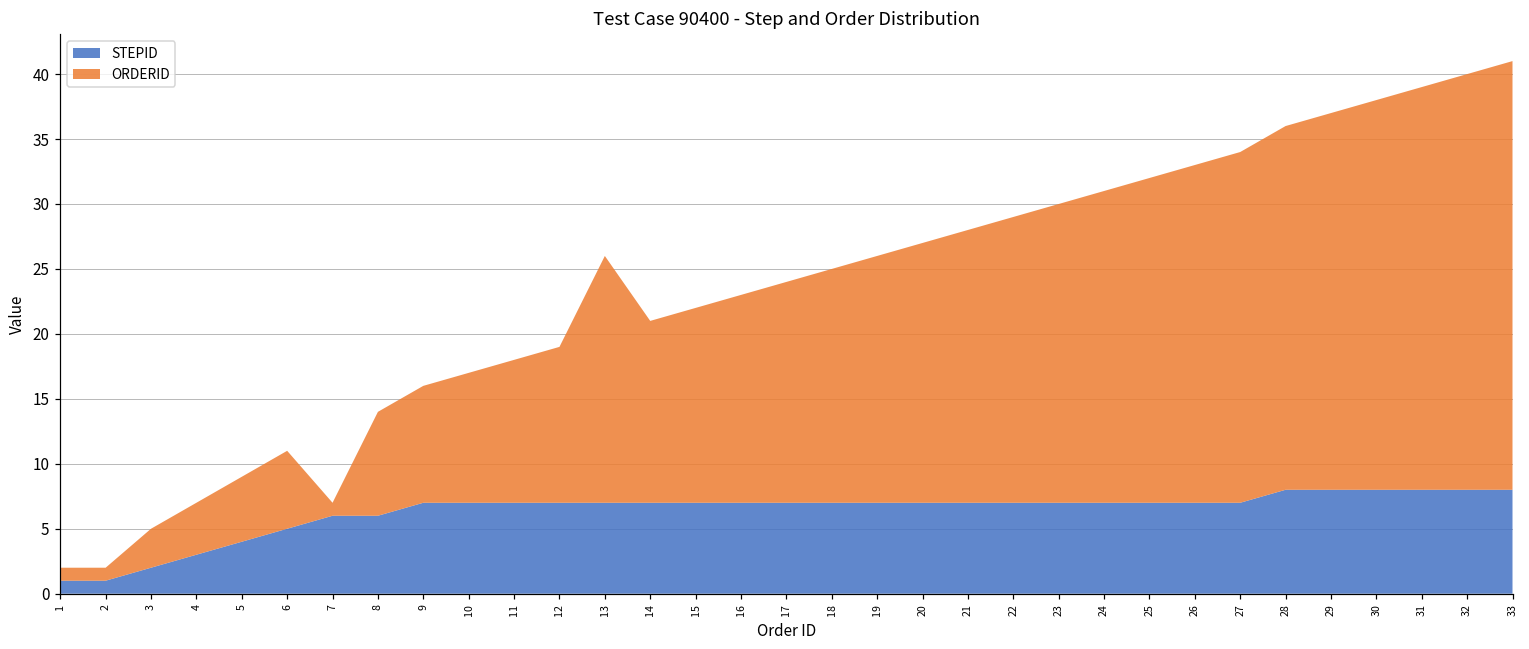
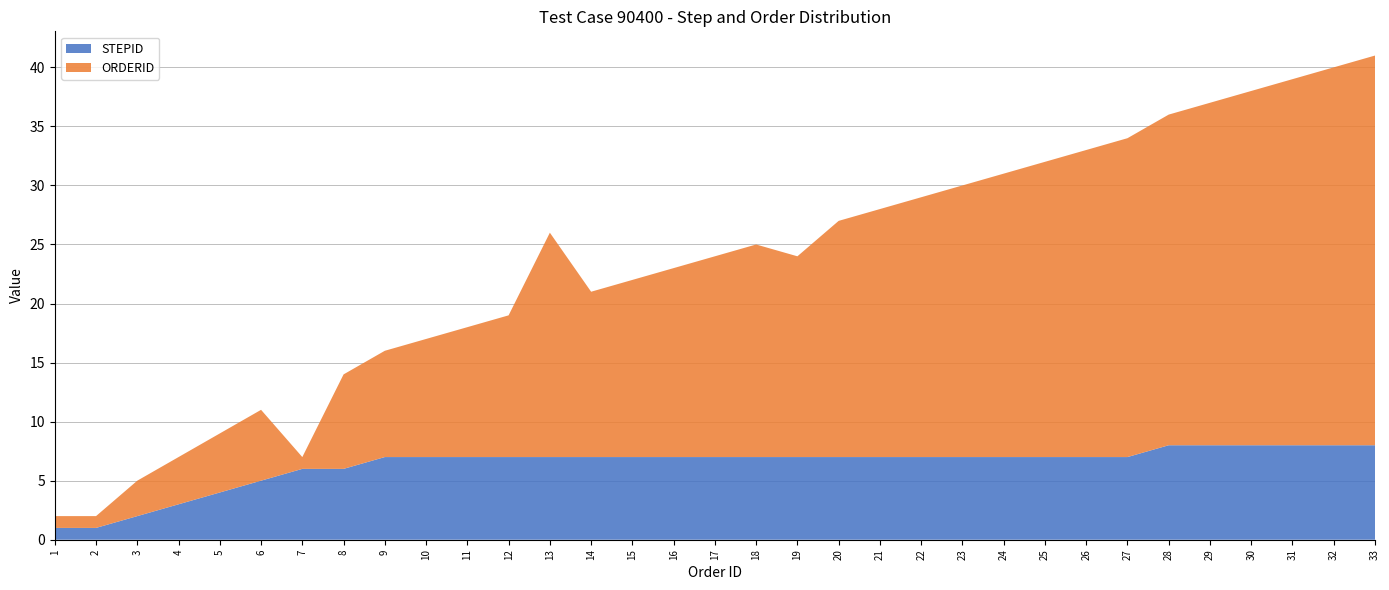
ORDERID, 19: 19 -> 17
